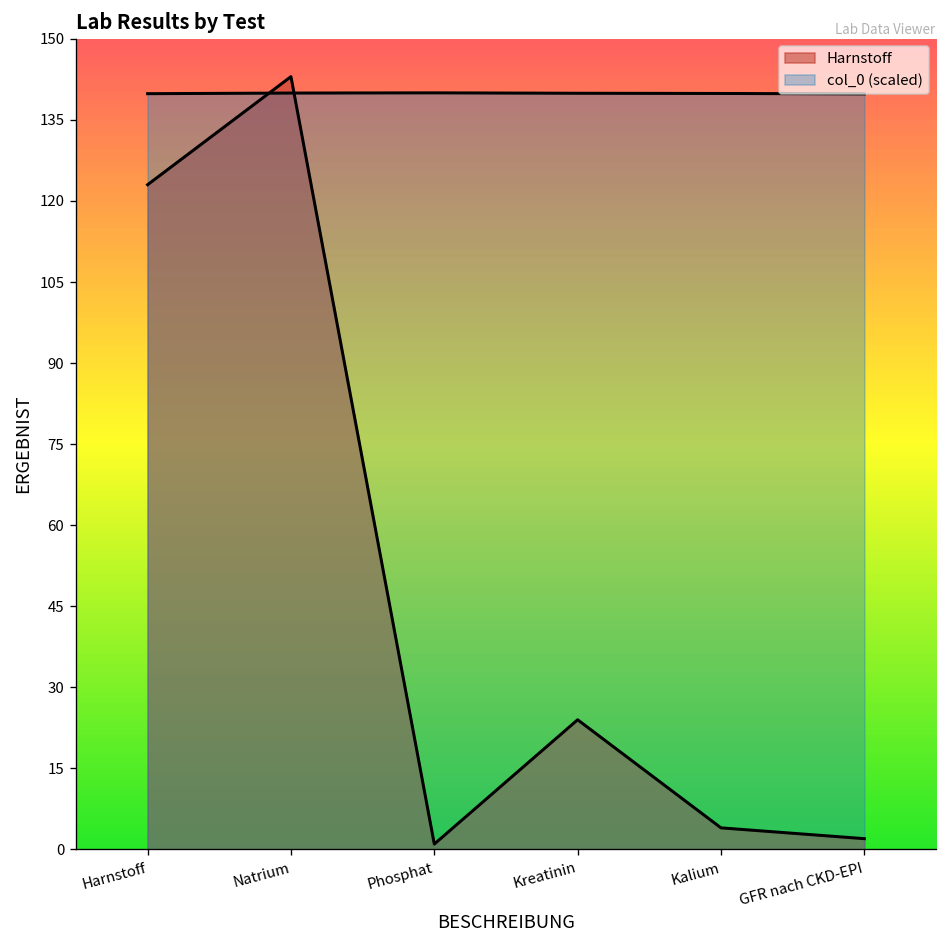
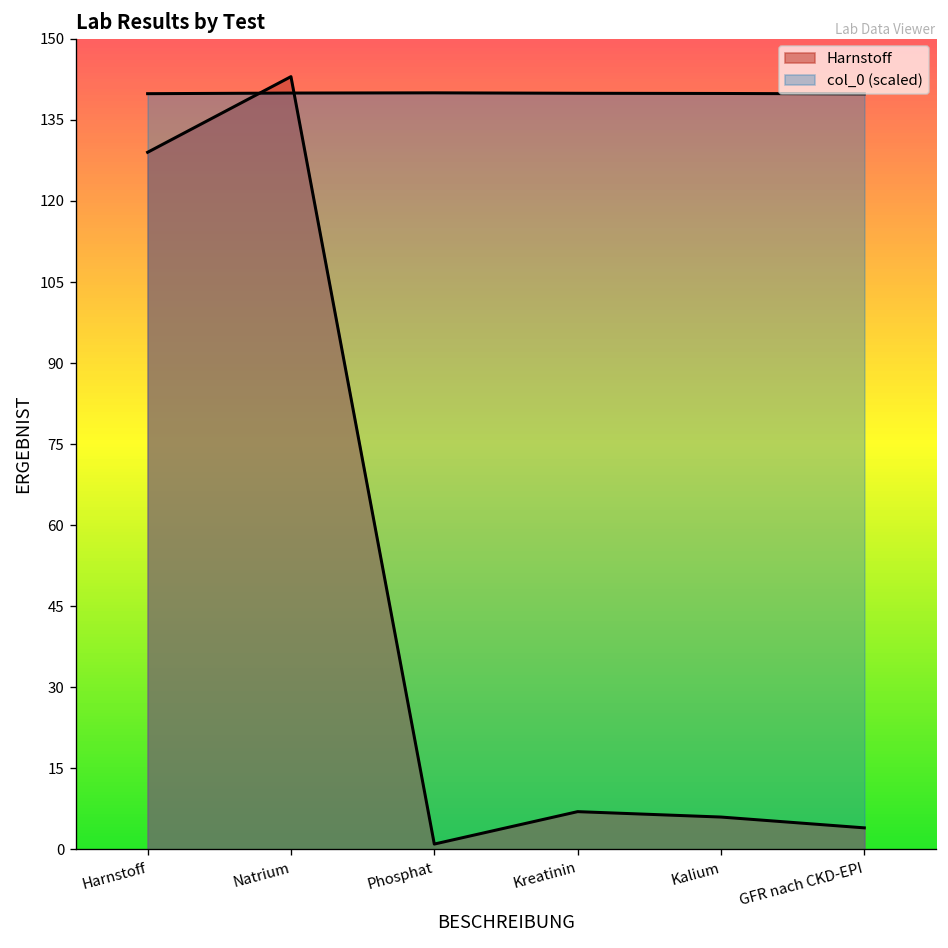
Harnstoff, Harnstoff: 123 -> 129
Harnstoff, Kreatinin: 24 -> 7
Harnstoff, Kalium: 4 -> 6
Harnstoff, GFR nach CKD-EPI: 2 -> 4
